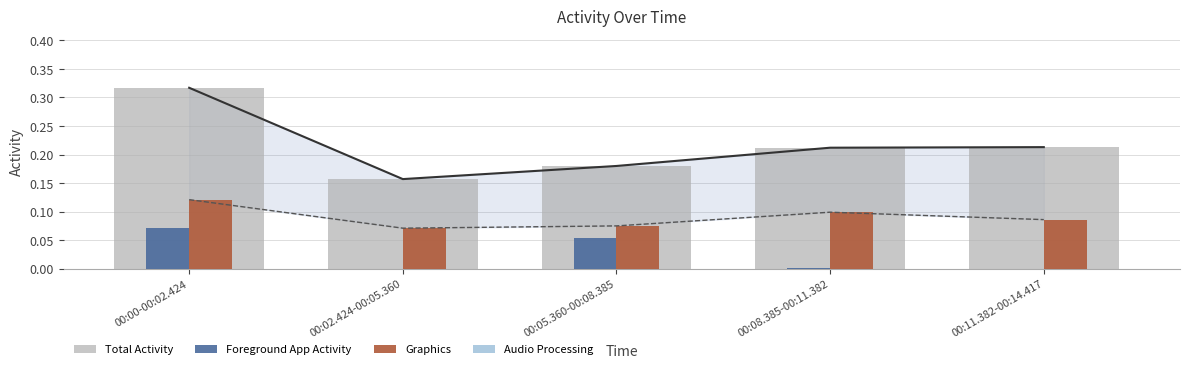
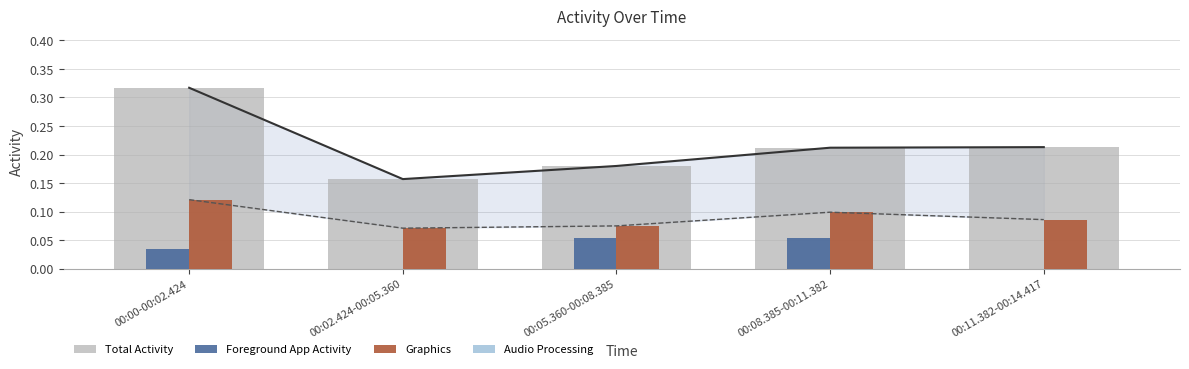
Foreground App Activity, 00:00-00:02.424: 0.07 -> 0.04
Foreground App Activity, 00:08.385-00:11.382: 0.00 -> 0.05
